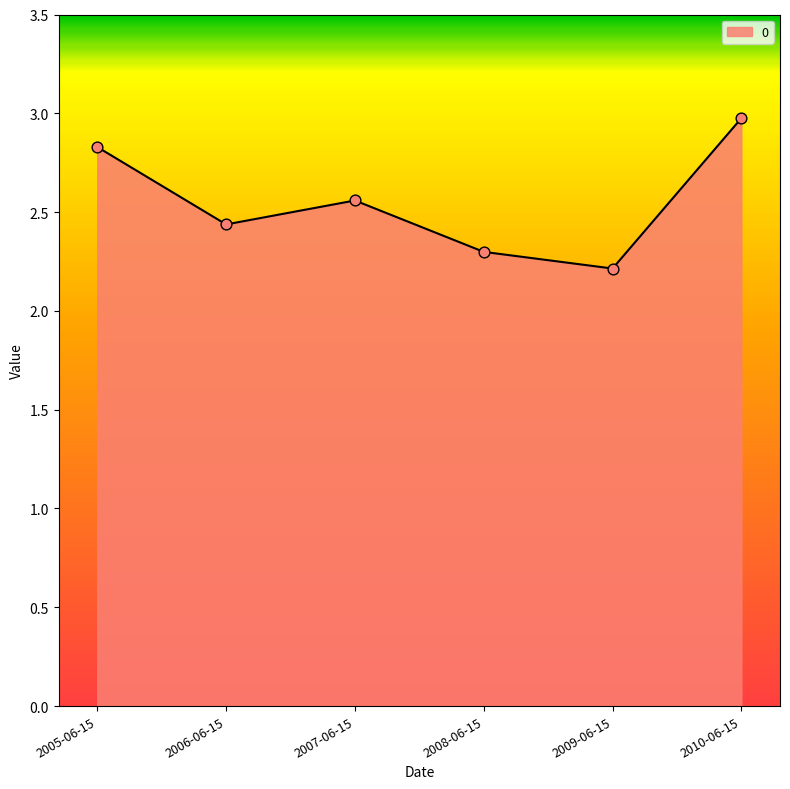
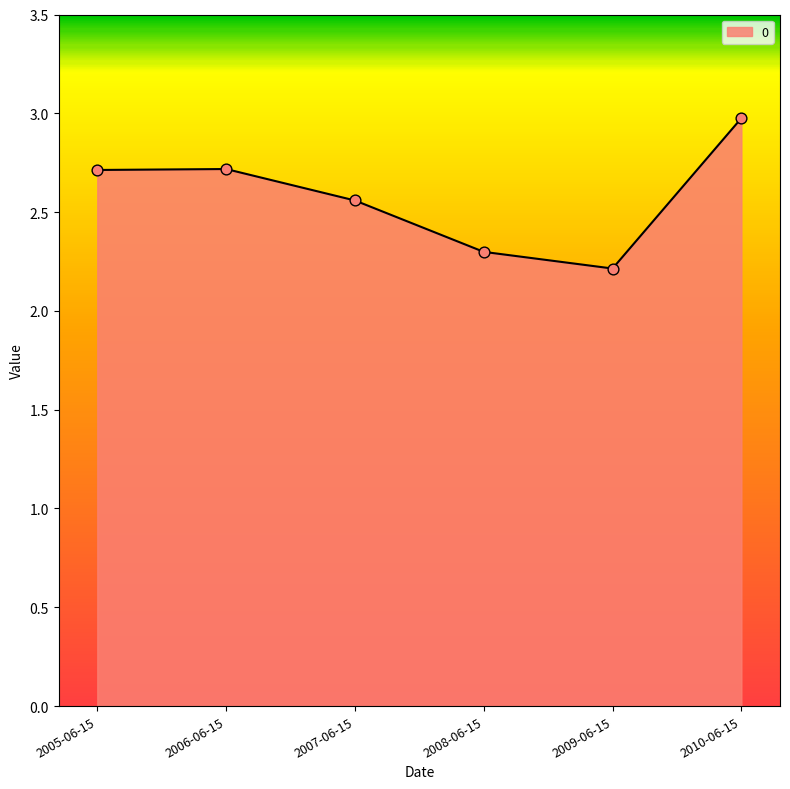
2005-06-15: 2.83 -> 2.71
2006-06-15: 2.44 -> 2.72
